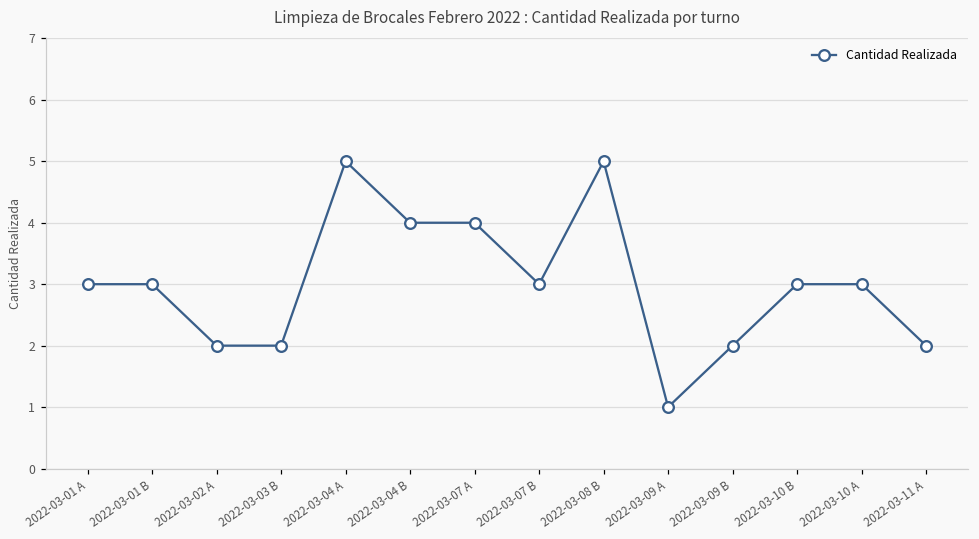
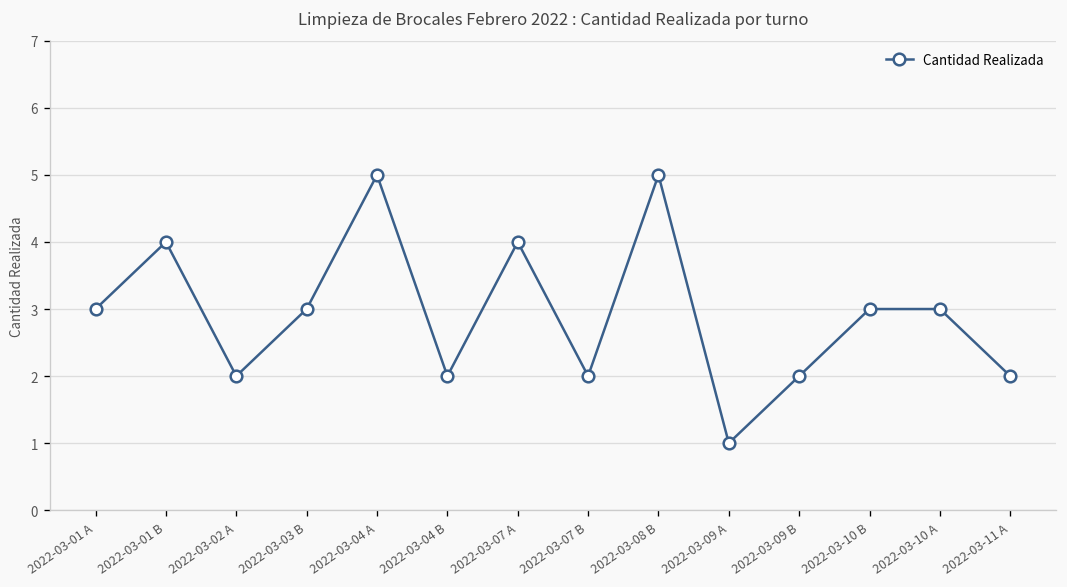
2022-03-01 B: 3 -> 4
2022-03-03 B: 2 -> 3
2022-03-04 B: 4 -> 2
2022-03-07 B: 3 -> 2
